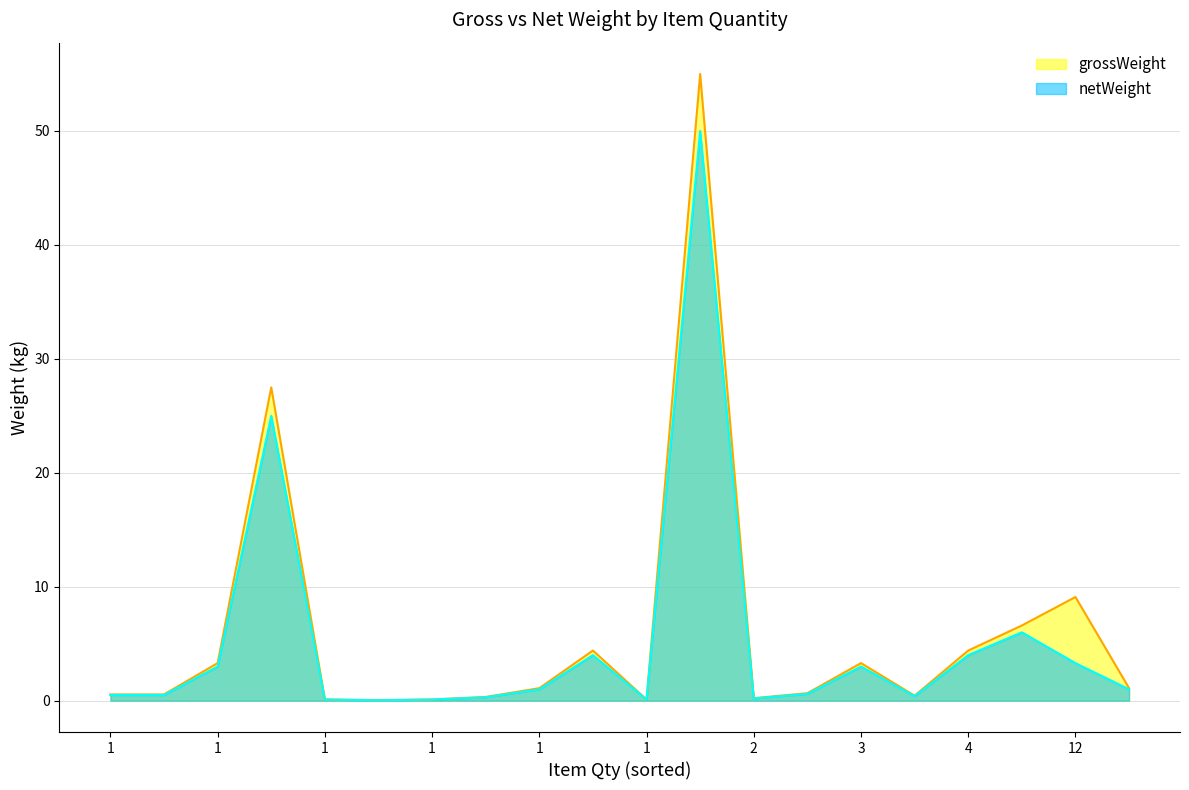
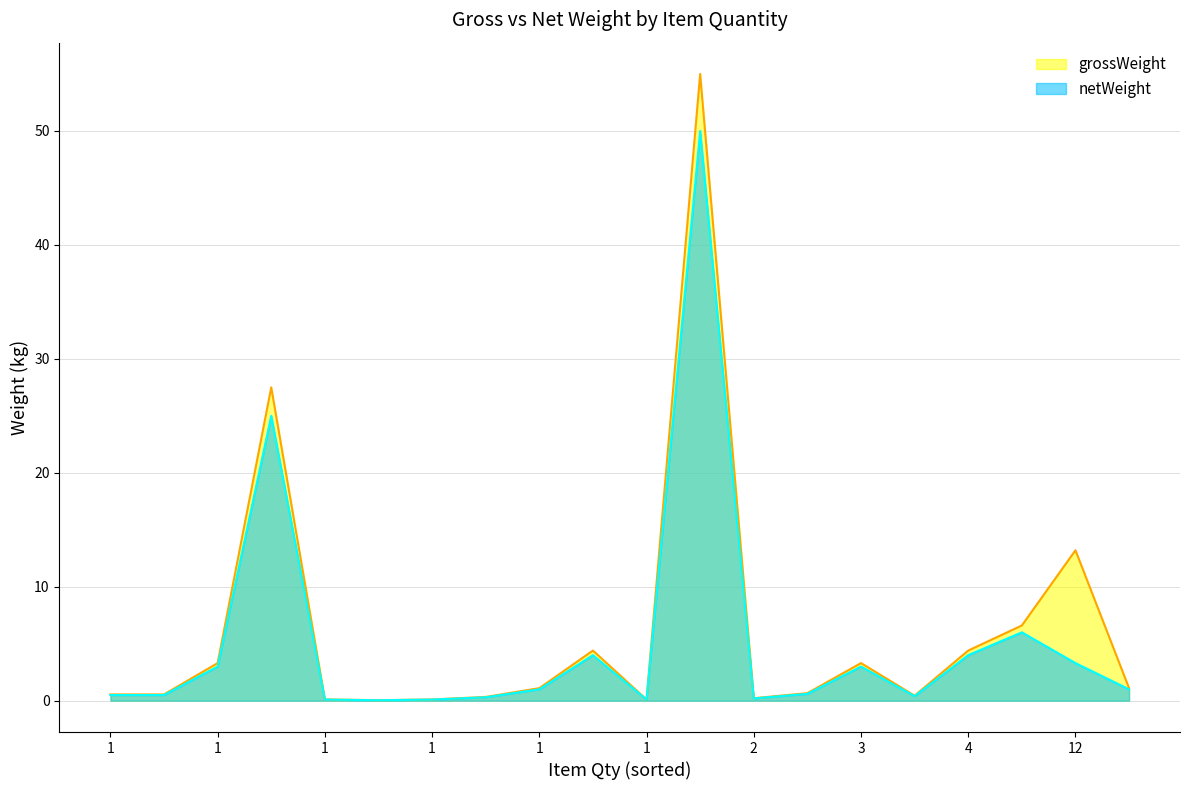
grossWeight, 12: 9.1 -> 13.2
